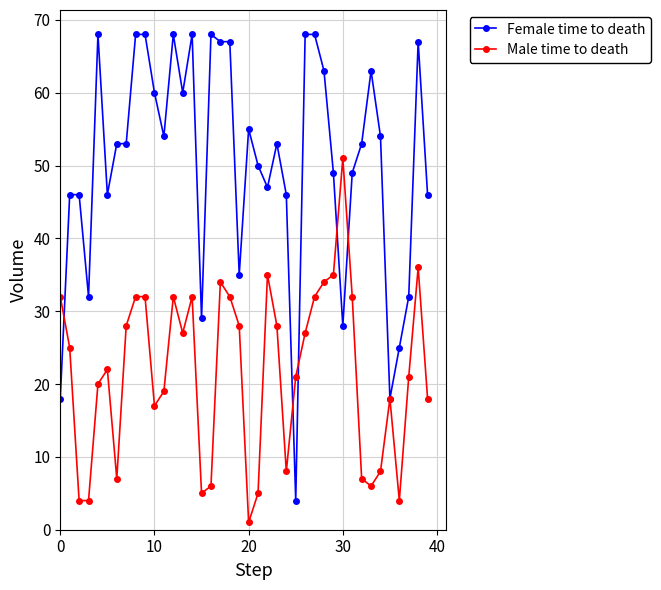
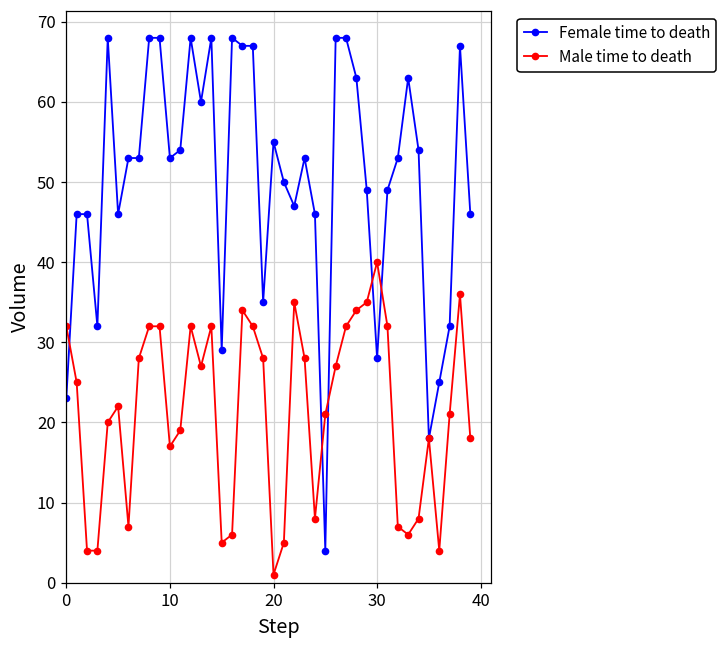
Female time to death, 0: 18 -> 23
Female time to death, 10: 60 -> 53
Male time to death, 30: 51 -> 40
